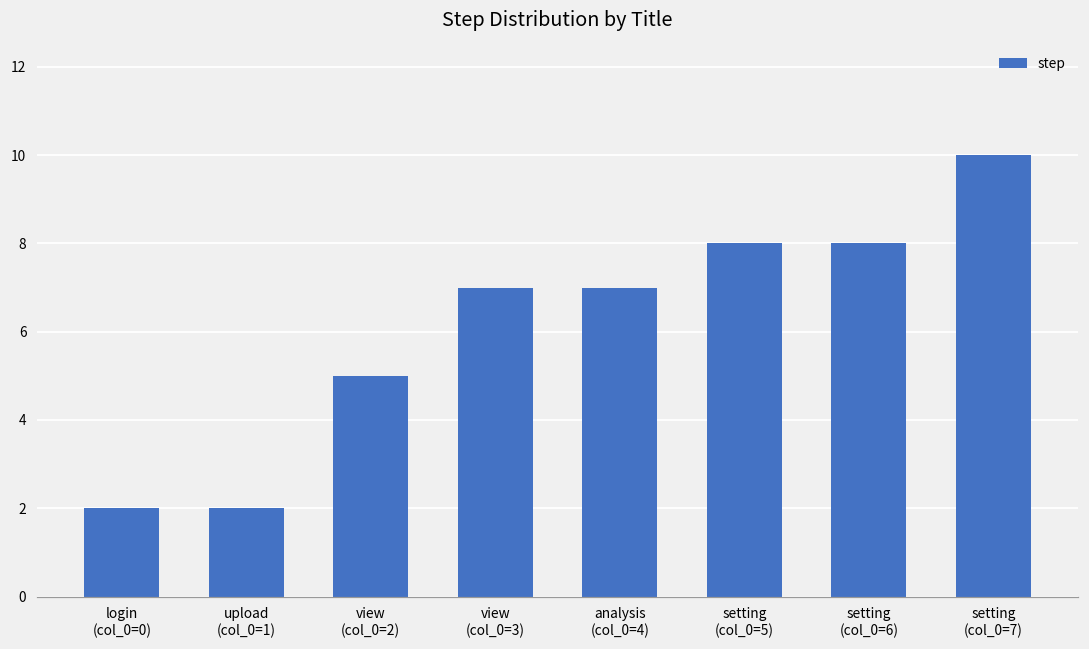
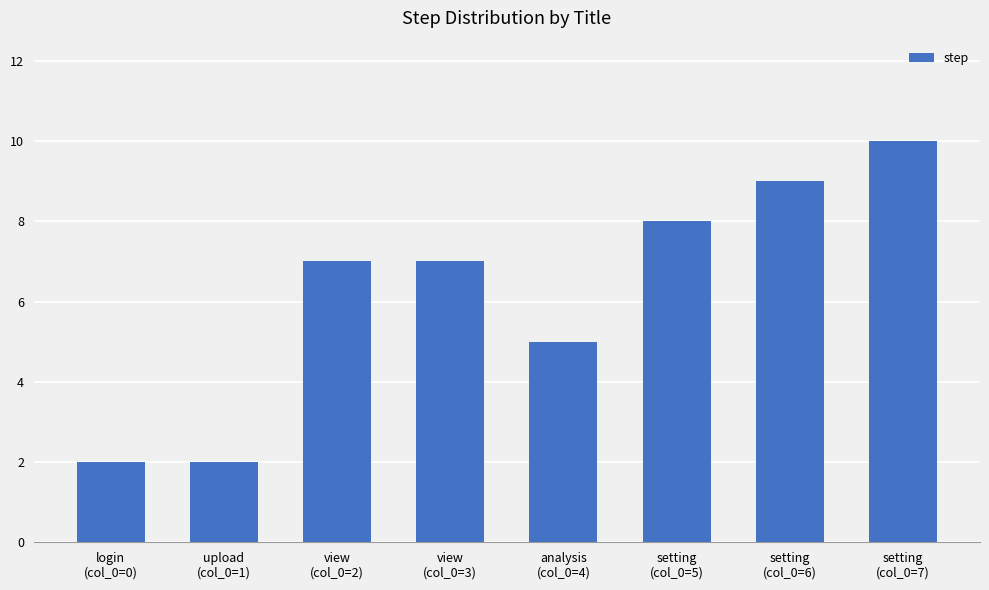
view (col_0=2): 5 -> 7
analysis (col_0=4): 7 -> 5
setting (col_0=6): 8 -> 9
